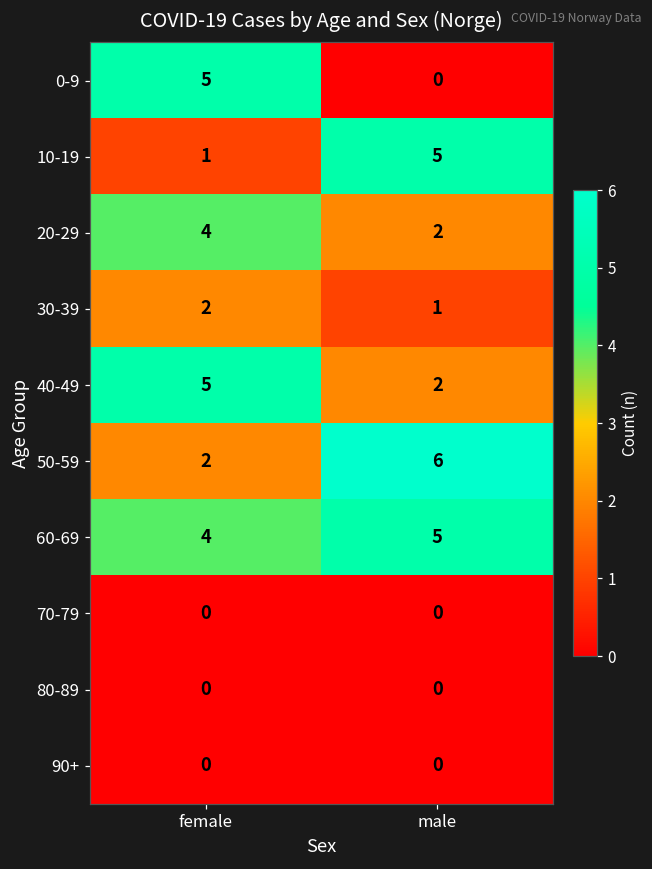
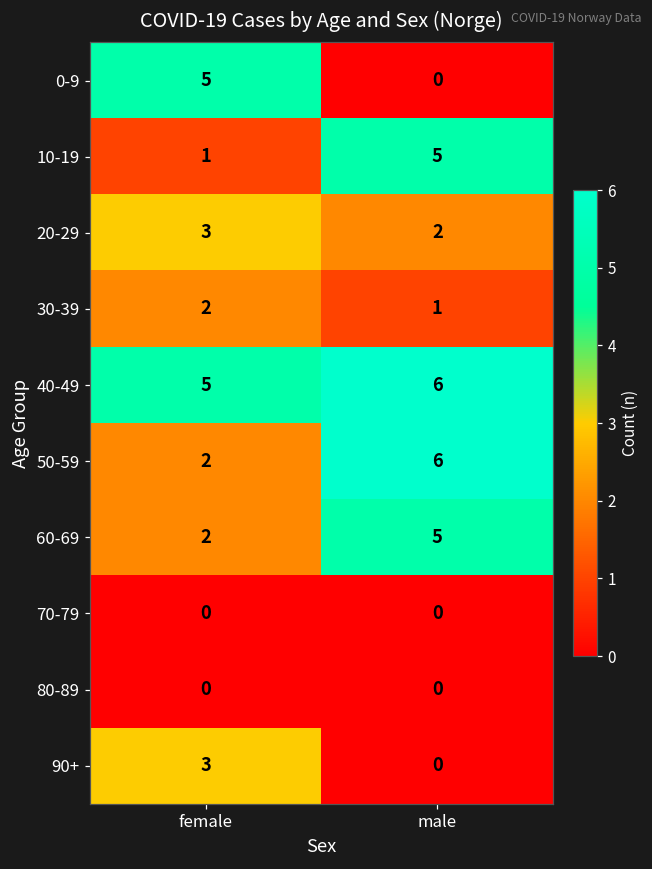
20-29, female: 4 -> 3
40-49, male: 2 -> 6
60-69, female: 4 -> 2
90+, female: 0 -> 3
